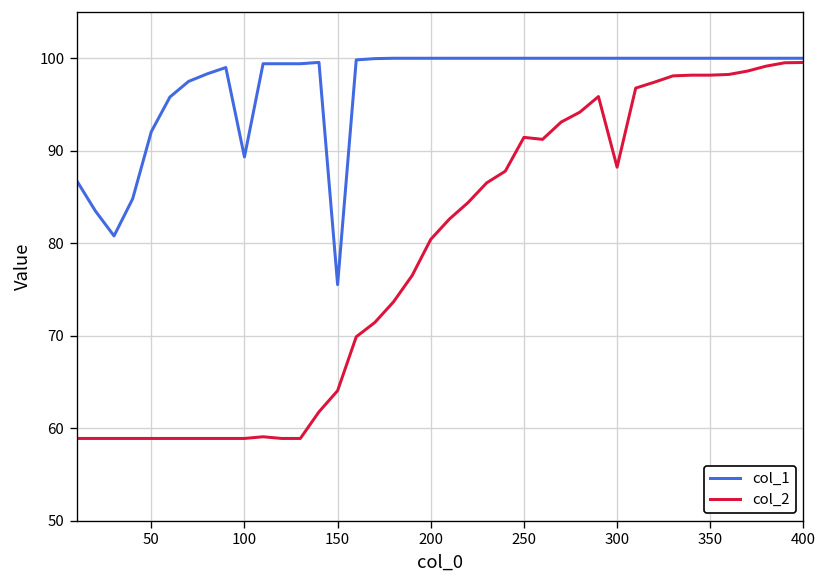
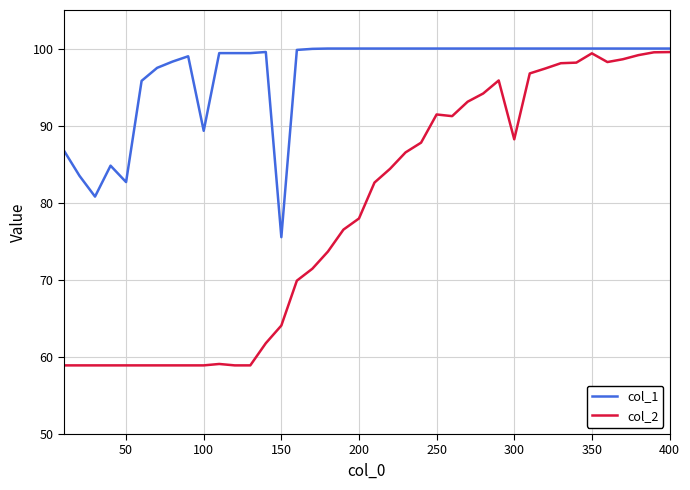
col_1, 50: 92 -> 83
col_2, 200: 80 -> 78
col_2, 350: 98 -> 99
